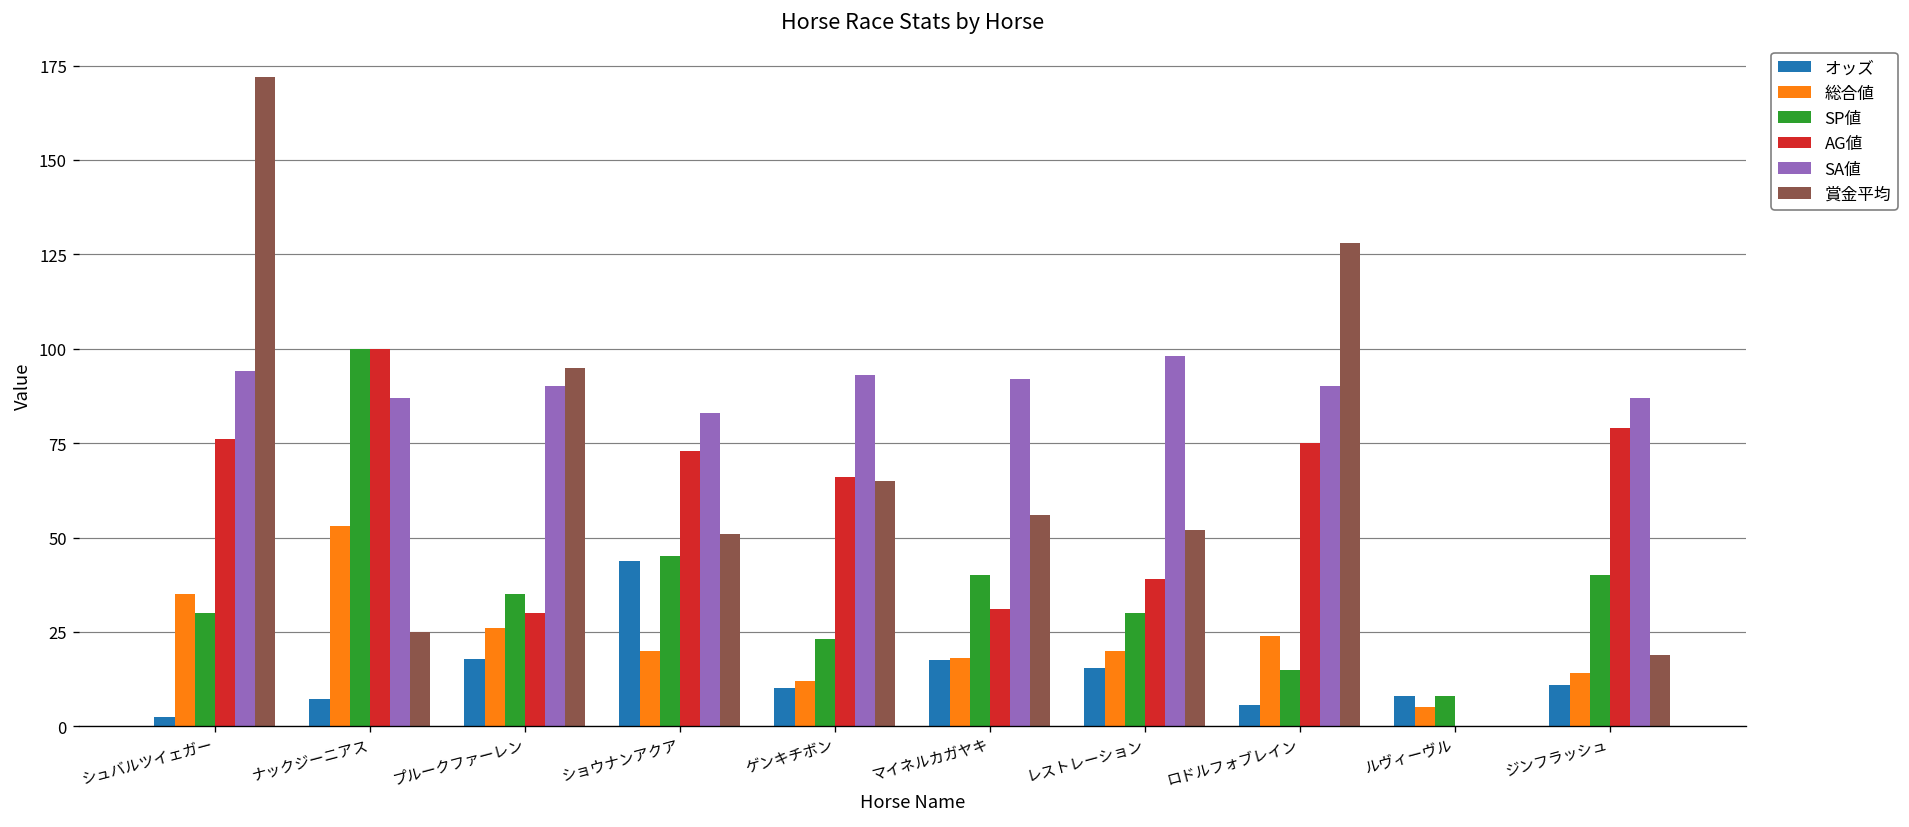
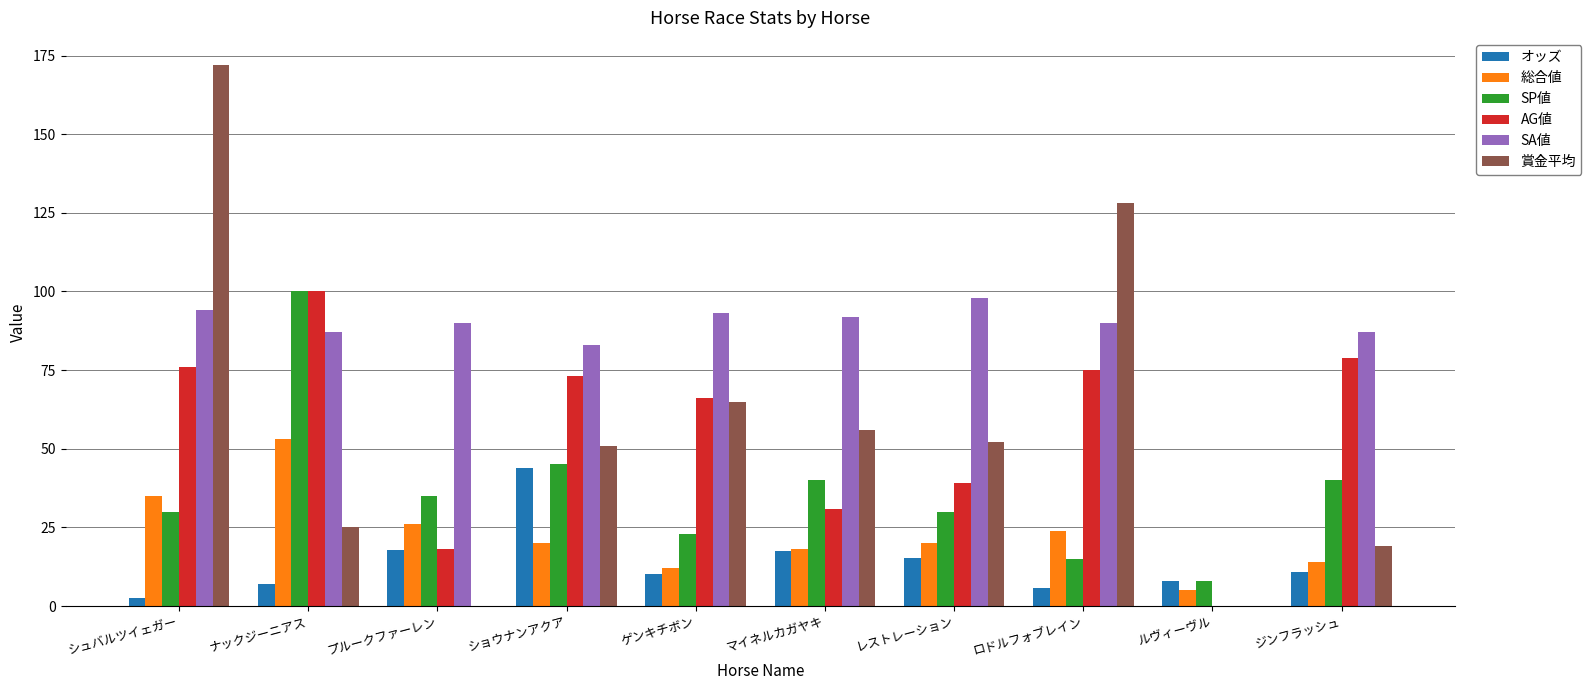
AG値, プルークファーレン: 30 -> 18
賞金平均, プルークファーレン: 95 -> 0
